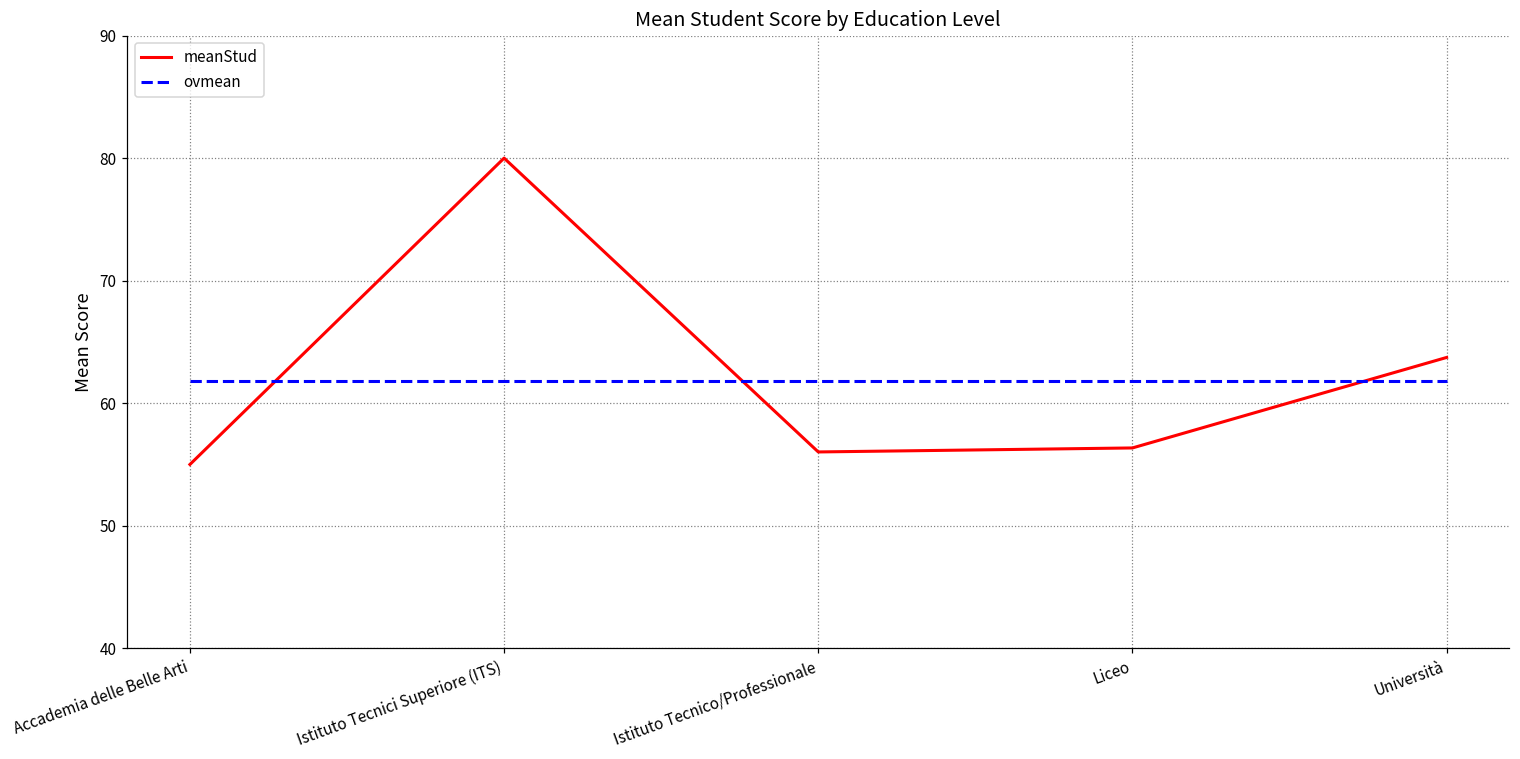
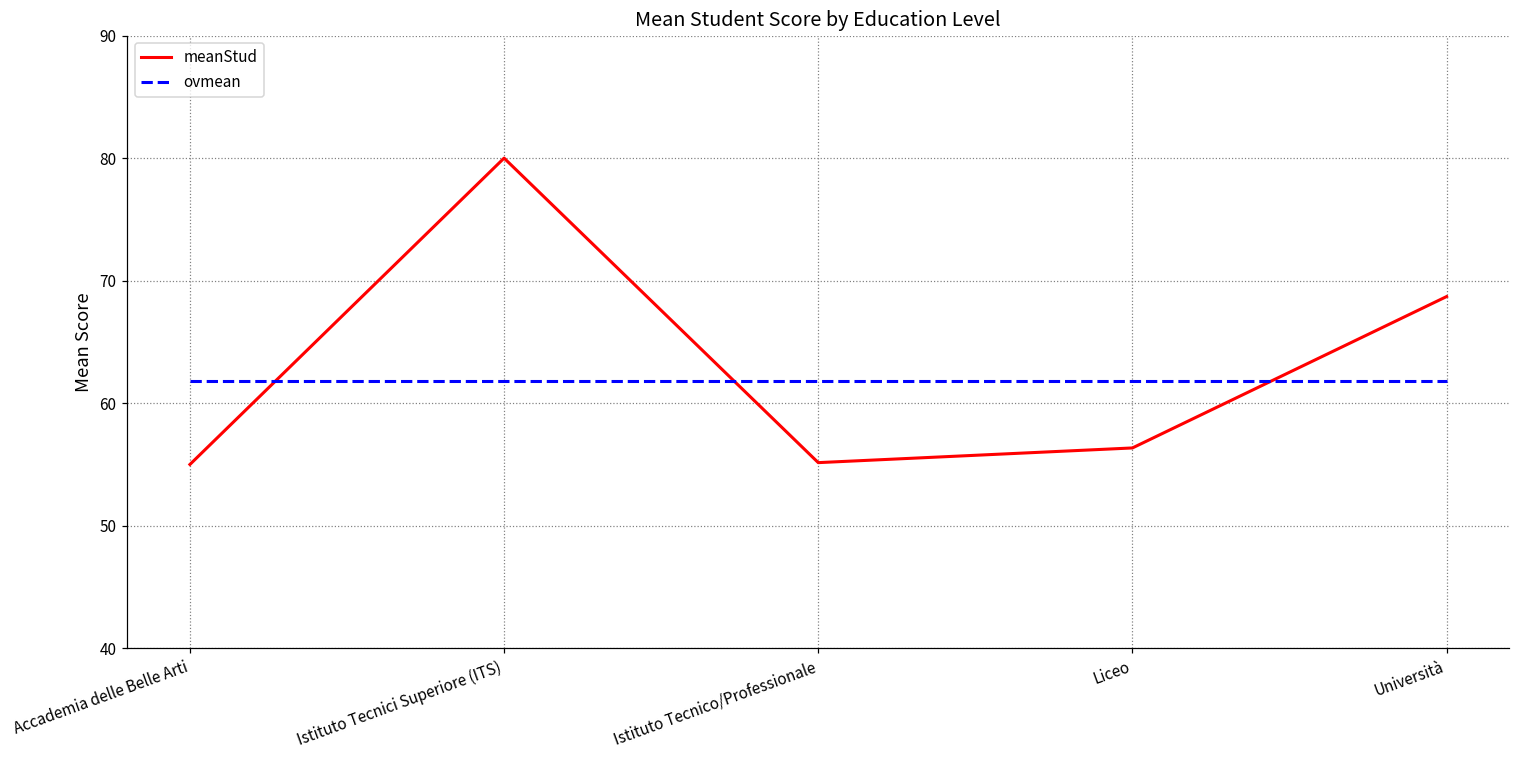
meanStud, Istituto Tecnico/Professionale: 56.0 -> 55.2
meanStud, Università: 63.7 -> 68.7
